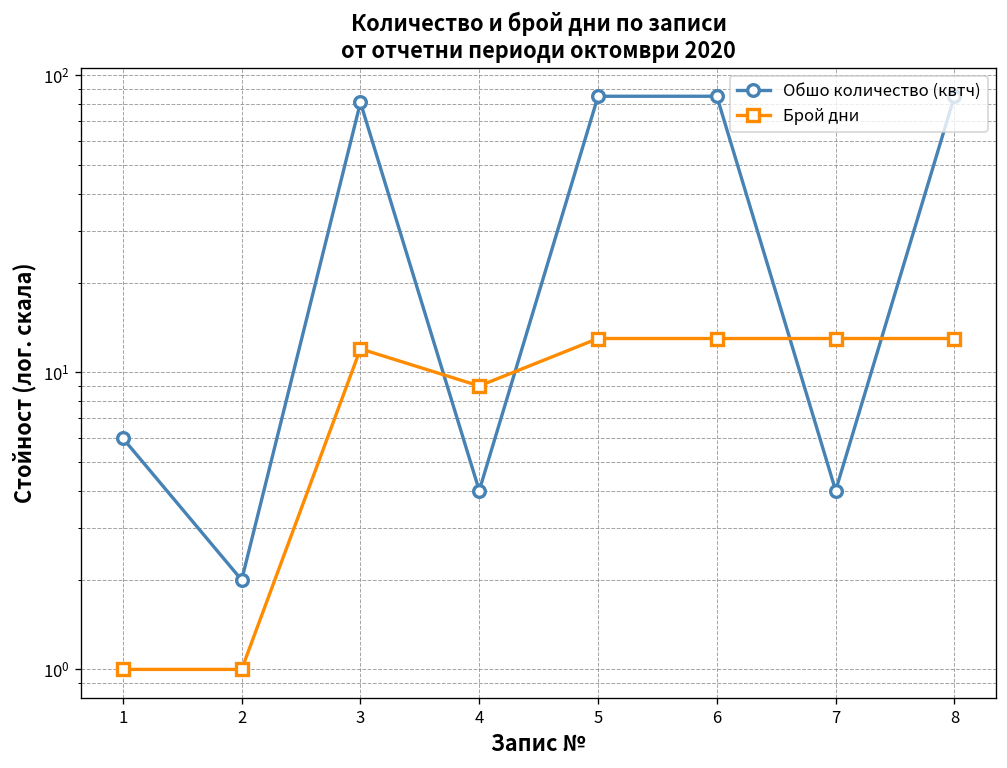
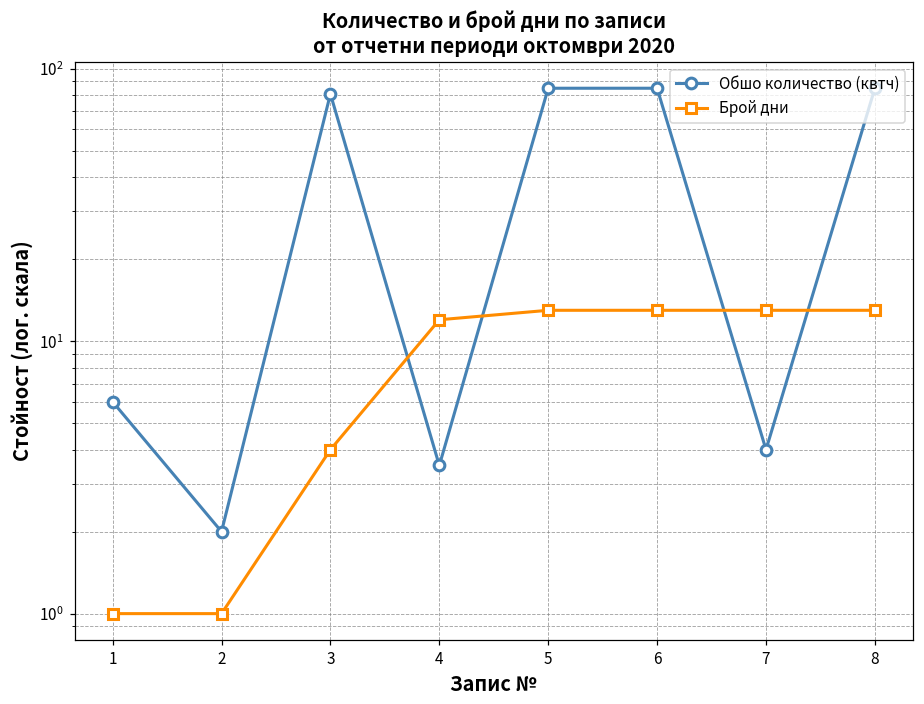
Брой дни, 3: 12 -> 4.0
Обшо количество (квтч), 4: 4.0 -> 3.5
Брой дни, 4: 9.0 -> 12
